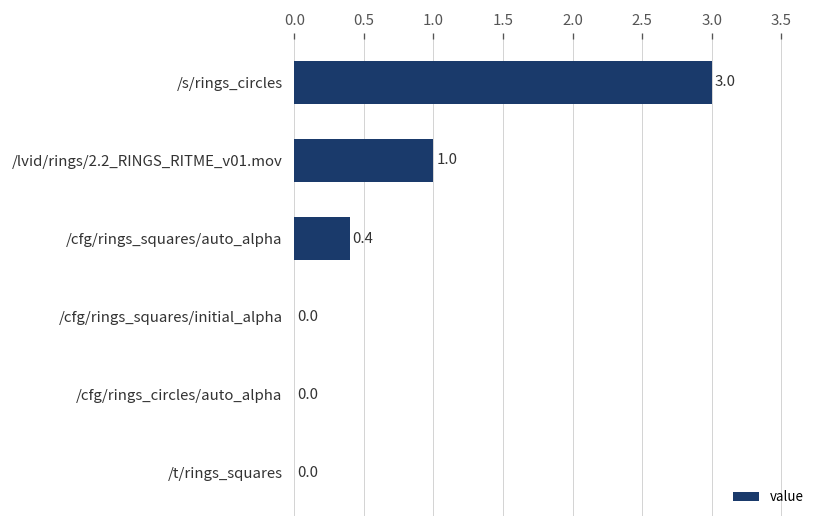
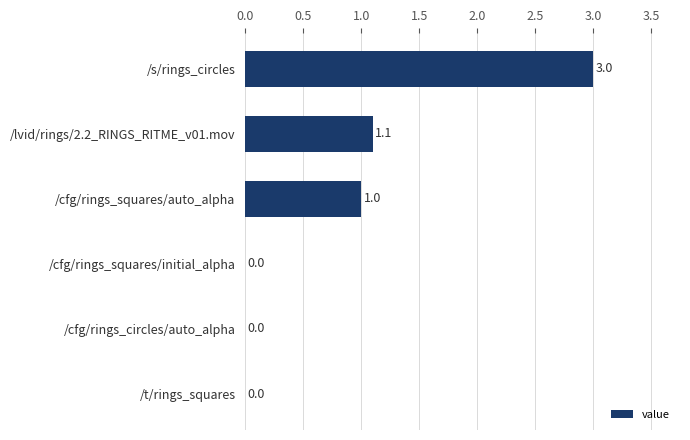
/lvid/rings/2.2_RINGS_RITME_v01.mov: 1.0 -> 1.1
/cfg/rings_squares/auto_alpha: 0.4 -> 1.0
